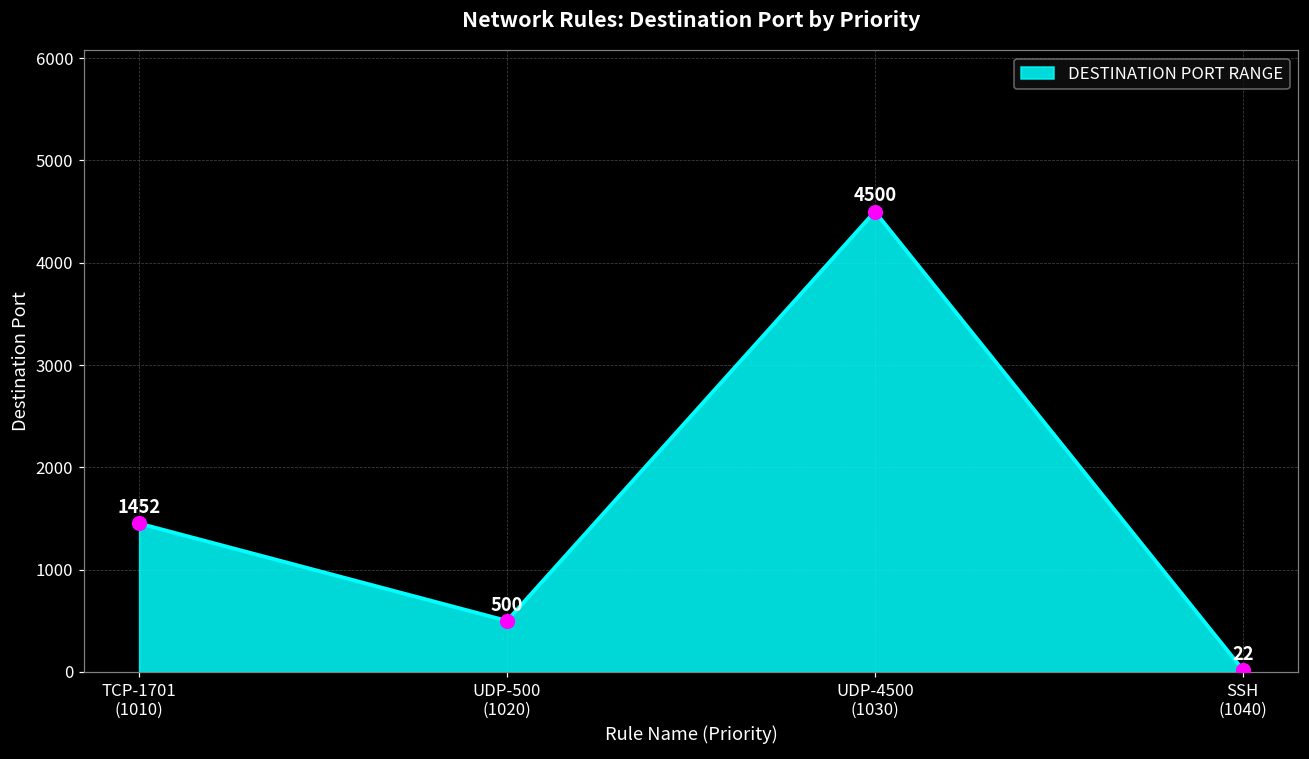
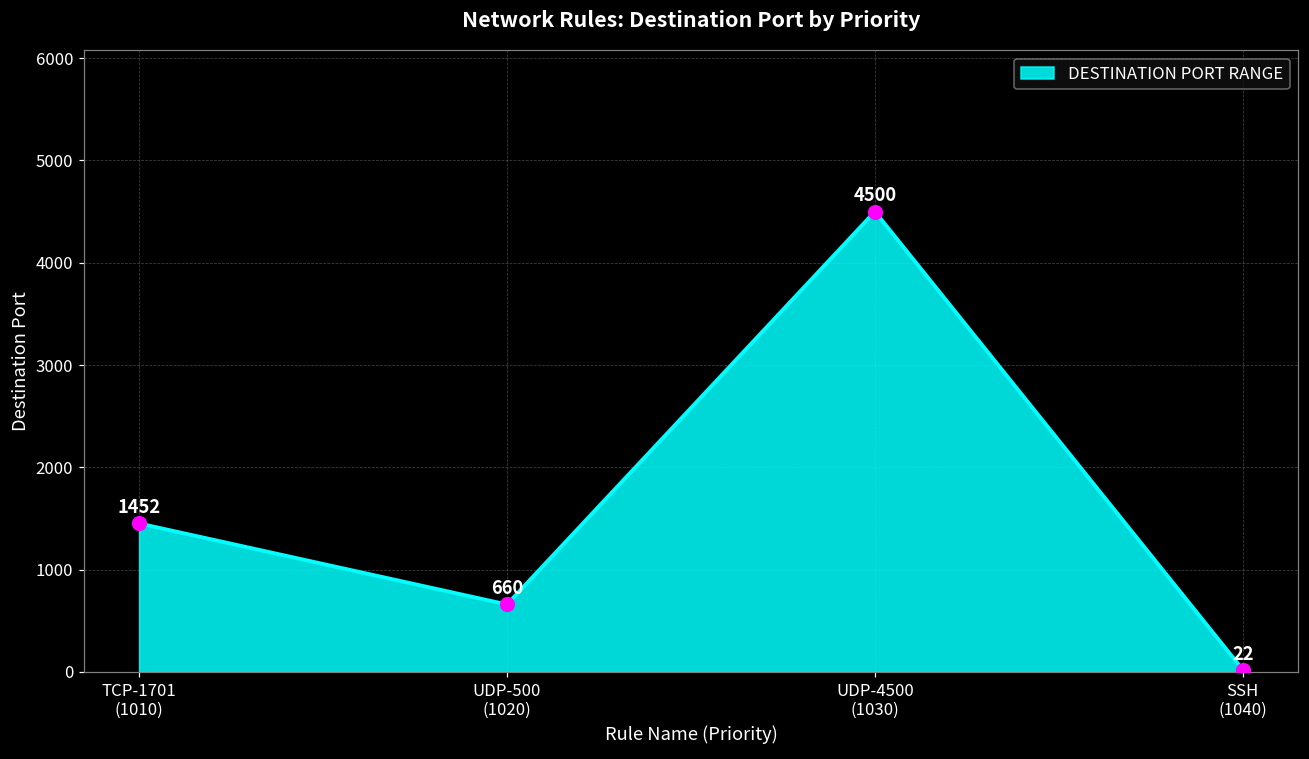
UDP-500 (1020): 500 -> 660
